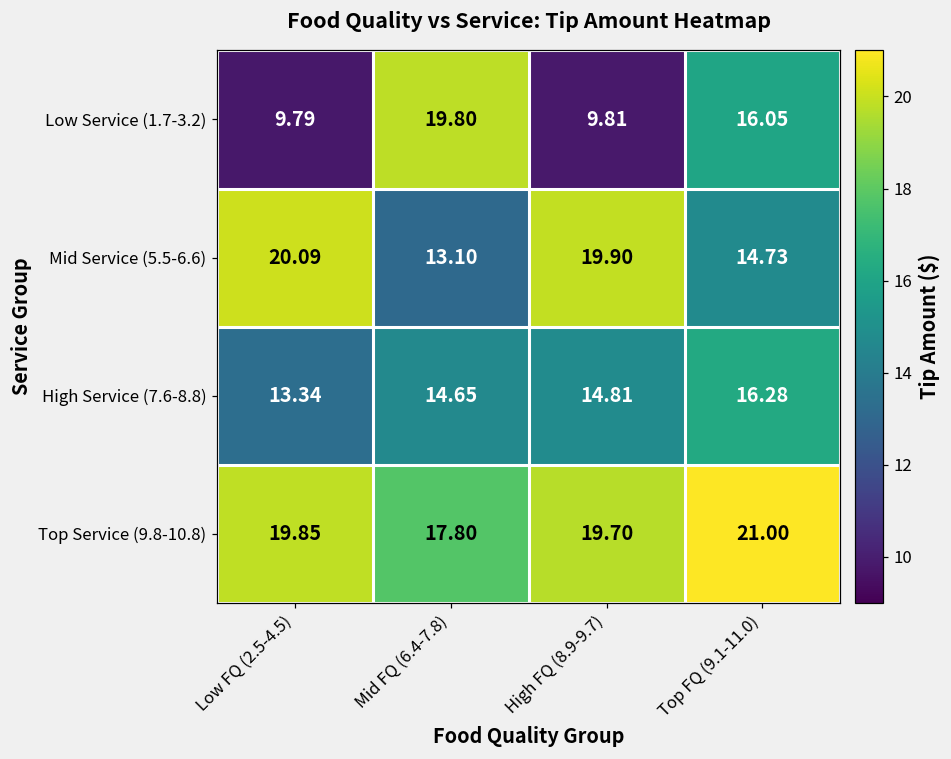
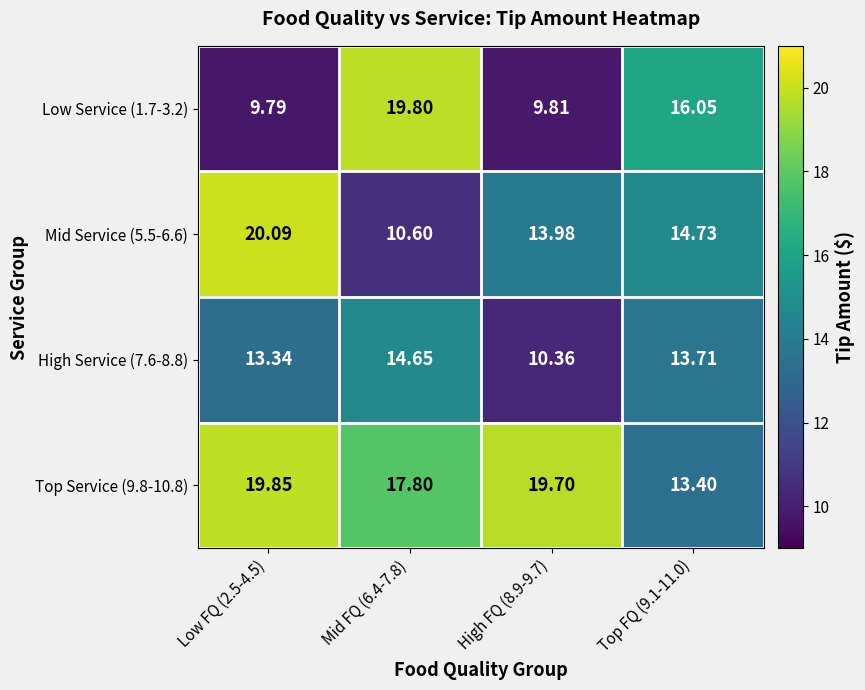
Mid Service (5.5-6.6), Mid FQ (6.4-7.8): 13.10 -> 10.60
Mid Service (5.5-6.6), High FQ (8.9-9.7): 19.90 -> 13.98
High Service (7.6-8.8), High FQ (8.9-9.7): 14.81 -> 10.36
High Service (7.6-8.8), Top FQ (9.1-11.0): 16.28 -> 13.71
Top Service (9.8-10.8), Top FQ (9.1-11.0): 21.00 -> 13.40
